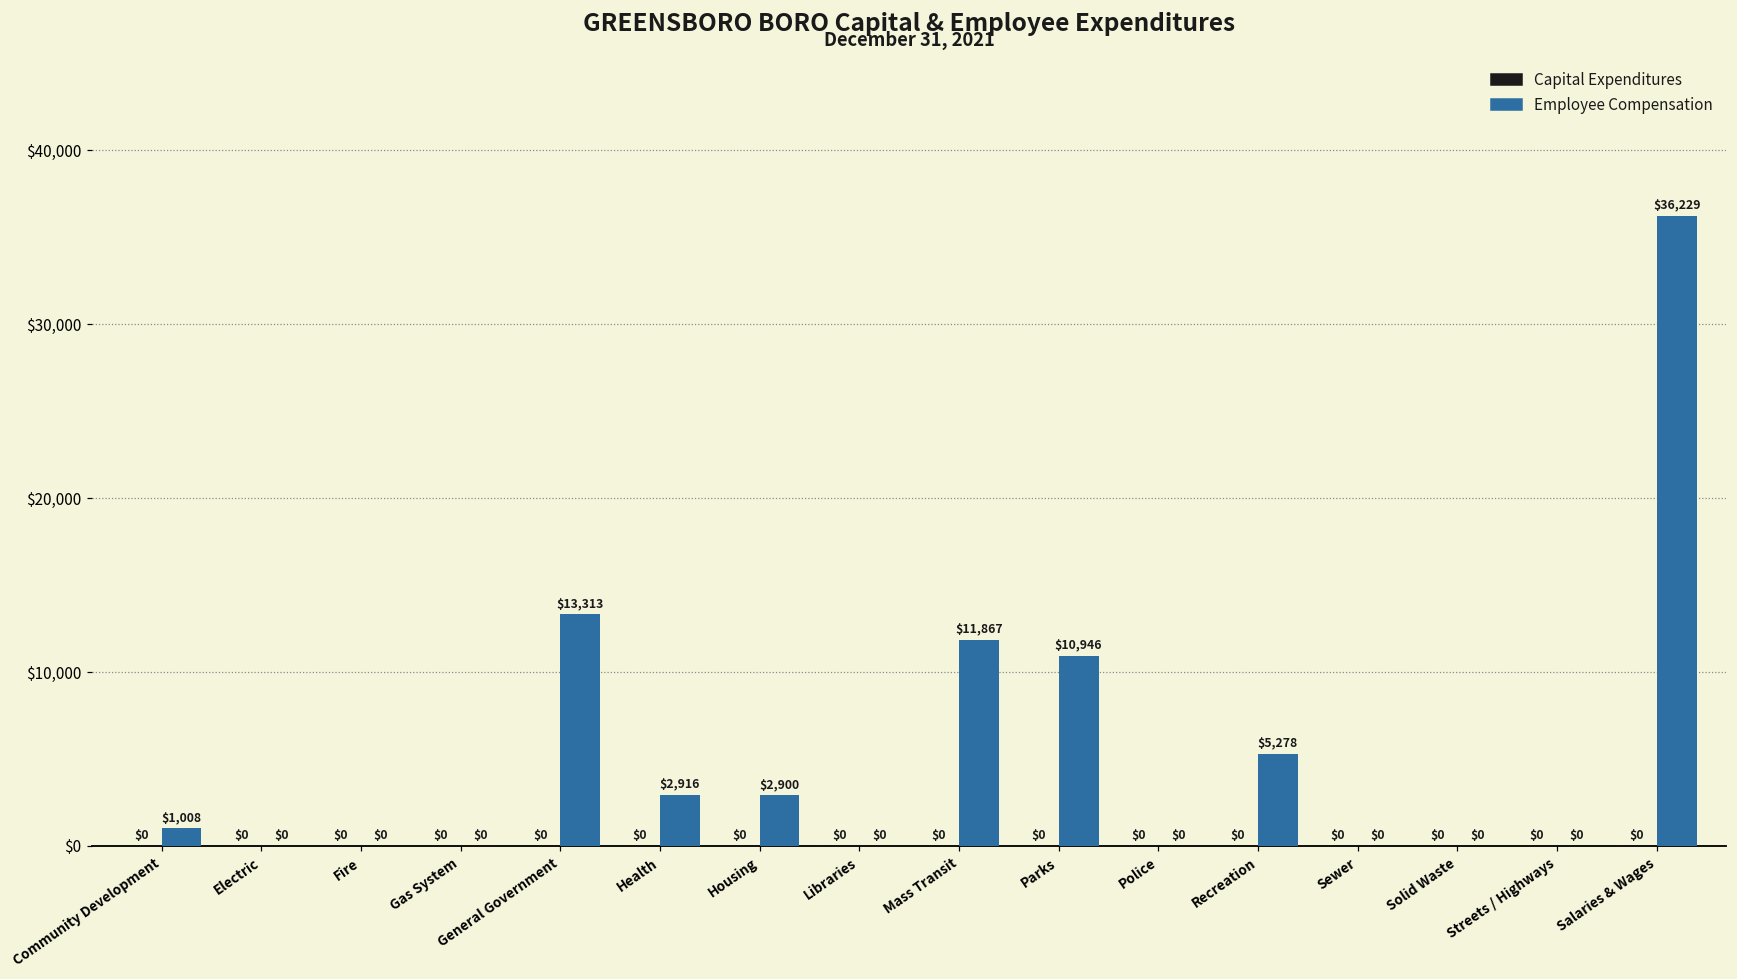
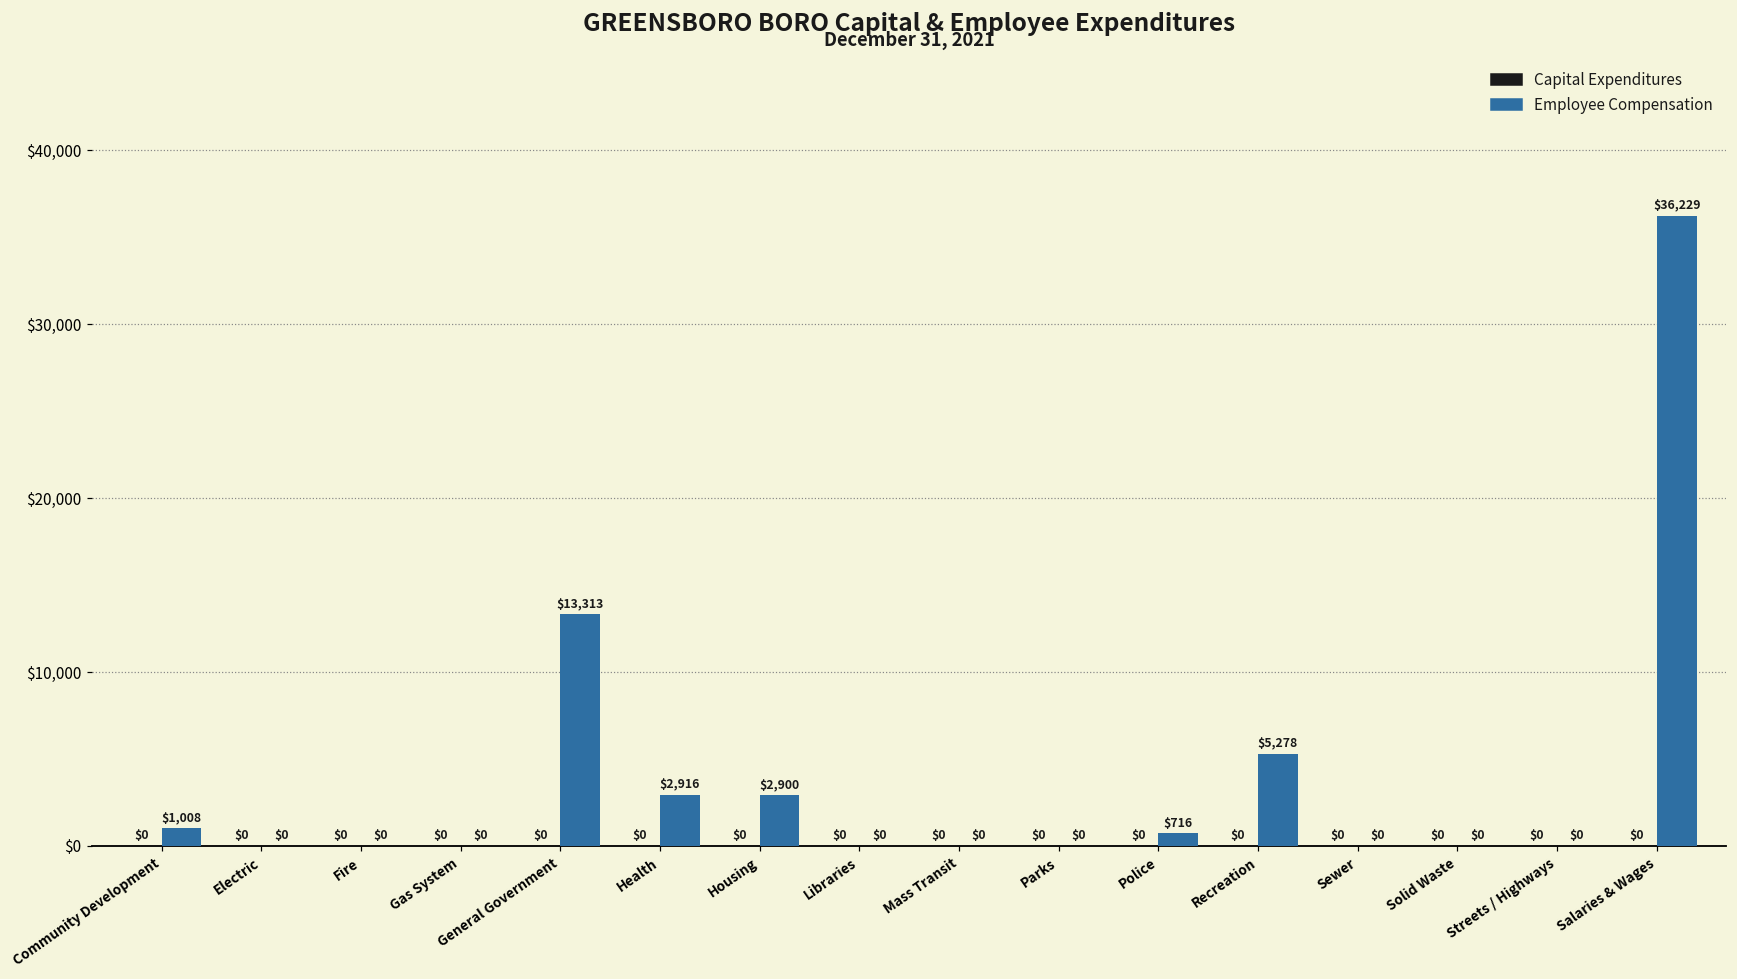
Employee Compensation, Mass Transit: $11,867 -> $0
Employee Compensation, Parks: $10,946 -> $0
Employee Compensation, Police: $0 -> $716
